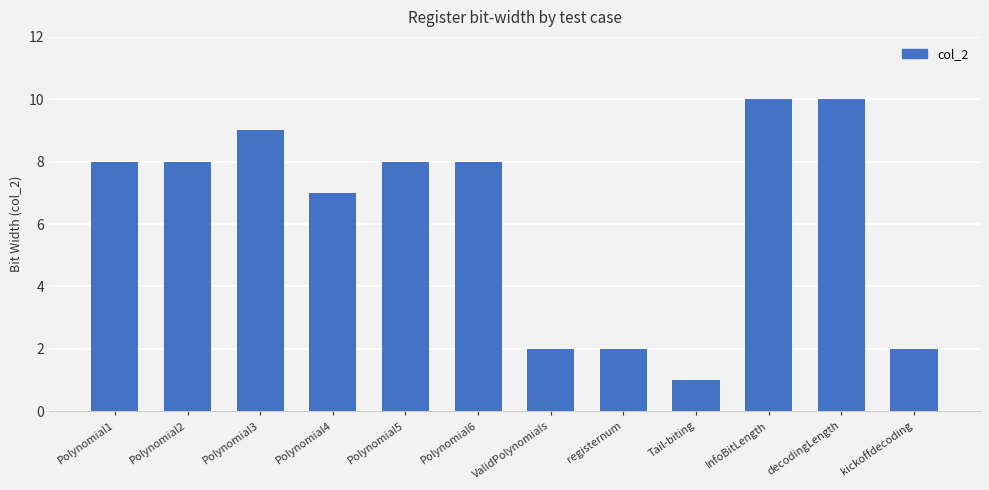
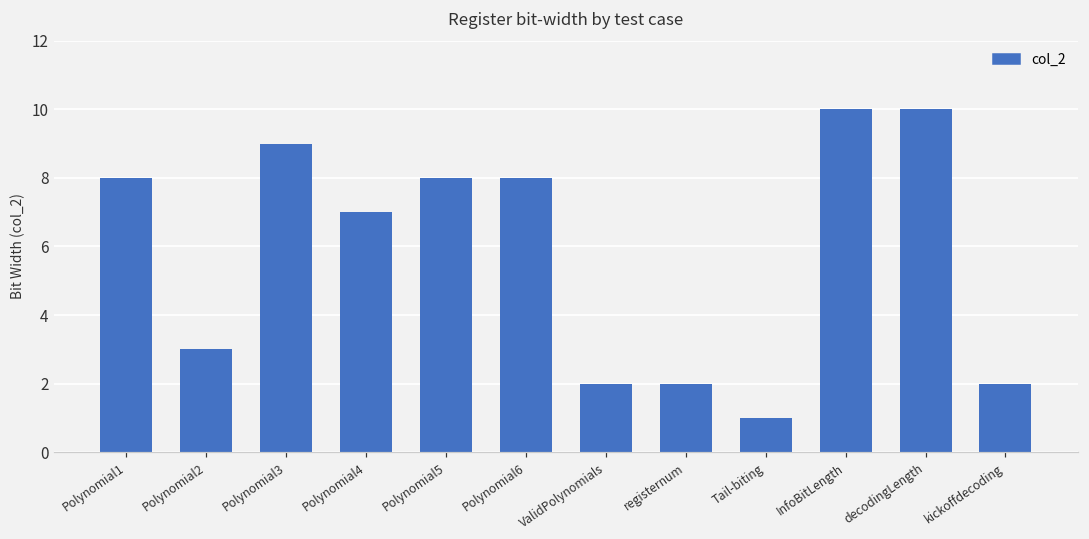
Polynomial2: 8 -> 3
